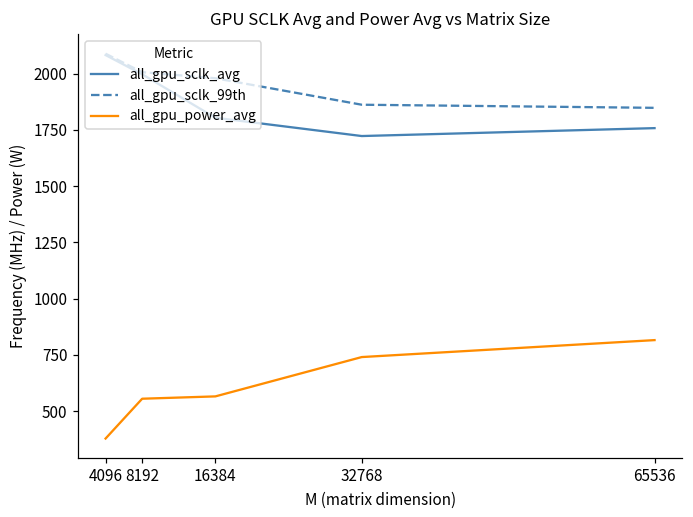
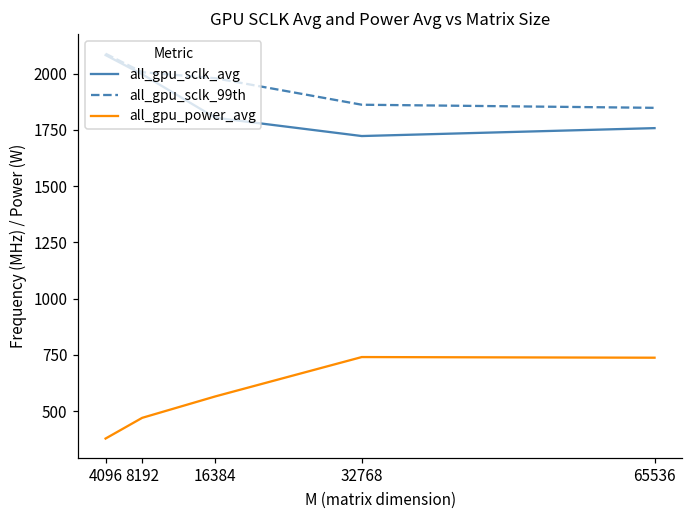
all_gpu_power_avg, 8192: 560 -> 470
all_gpu_power_avg, 65536: 820 -> 740
